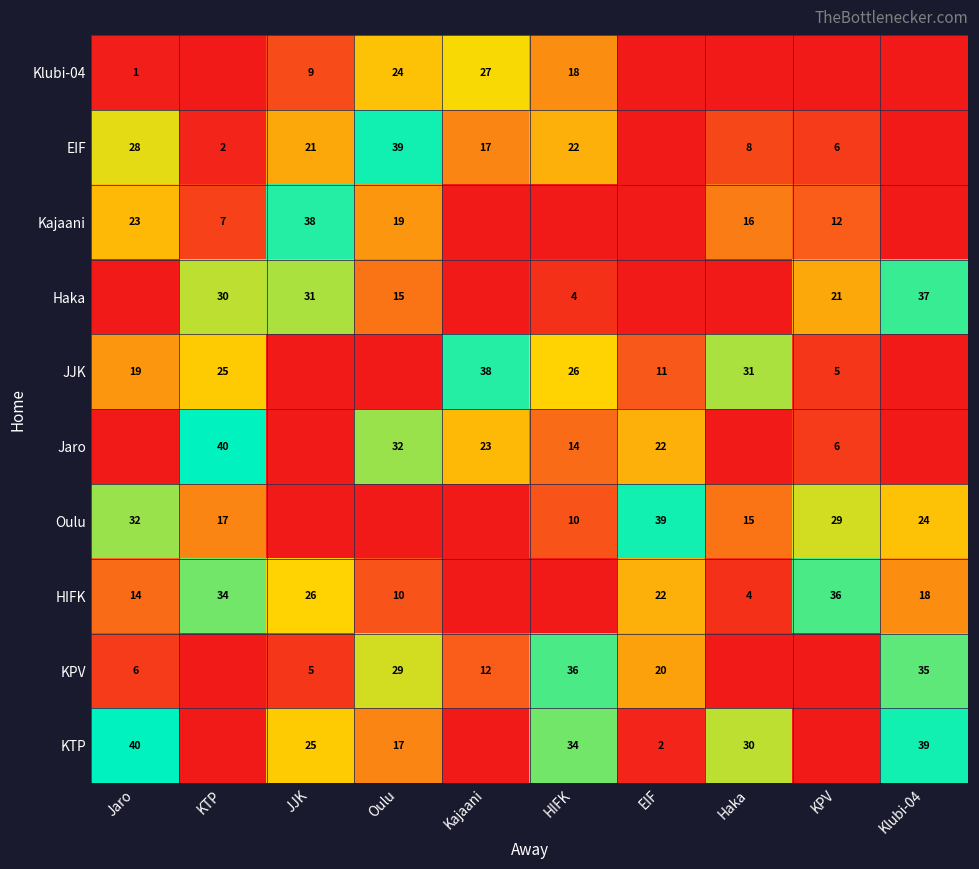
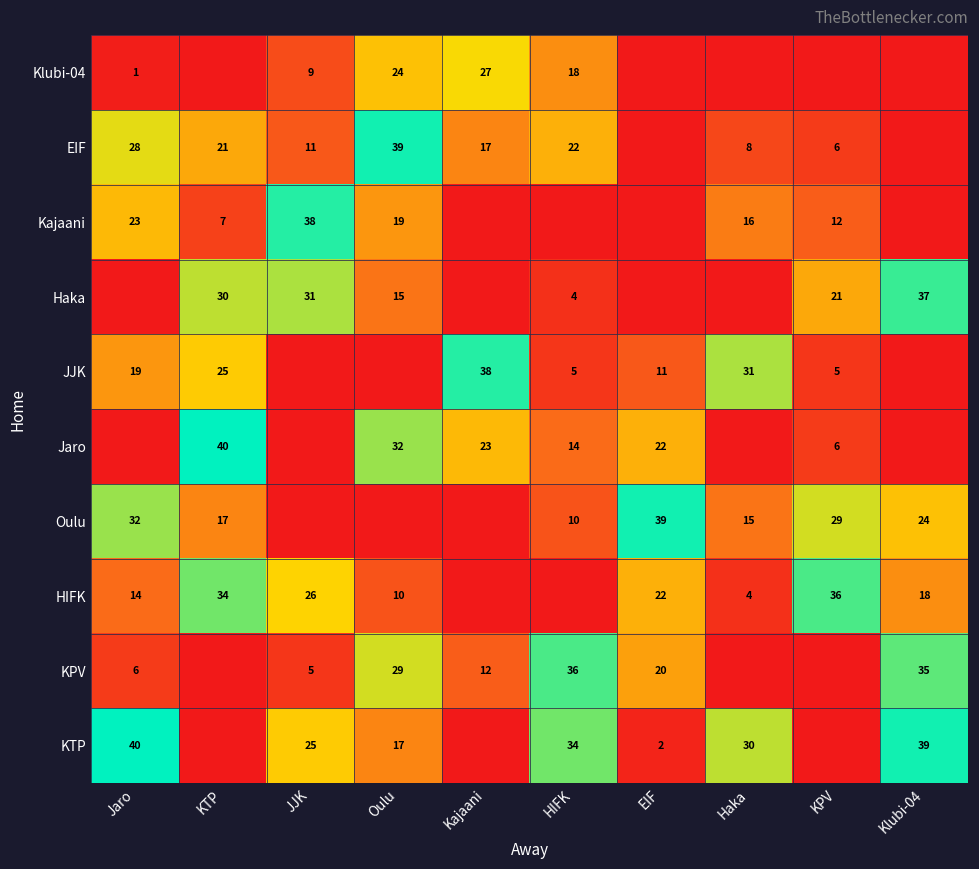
EIF, KTP: 2 -> 21
EIF, JJK: 21 -> 11
JJK, HIFK: 26 -> 5
